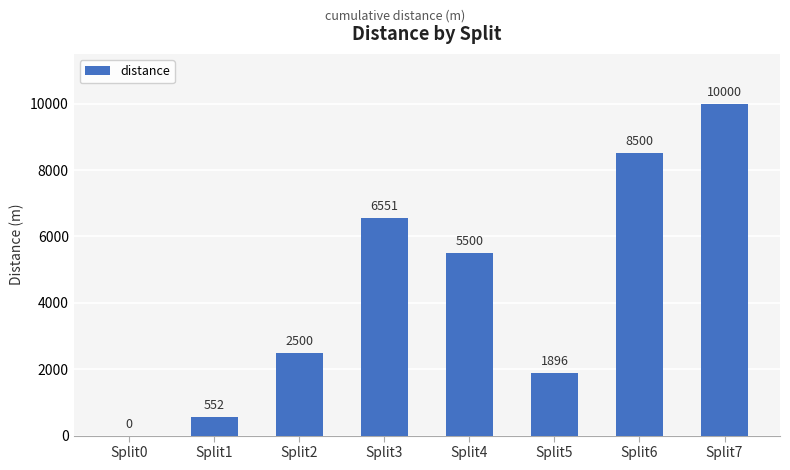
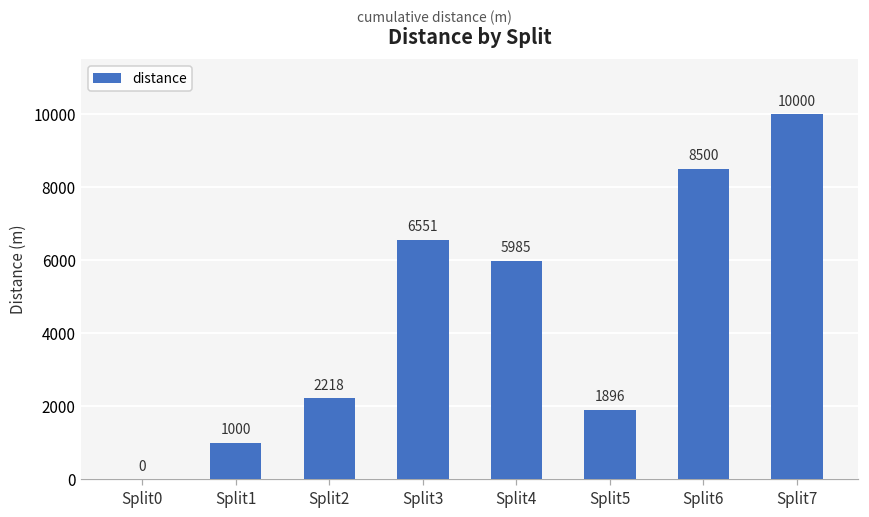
Split1: 552 -> 1000
Split2: 2500 -> 2218
Split4: 5500 -> 5985
